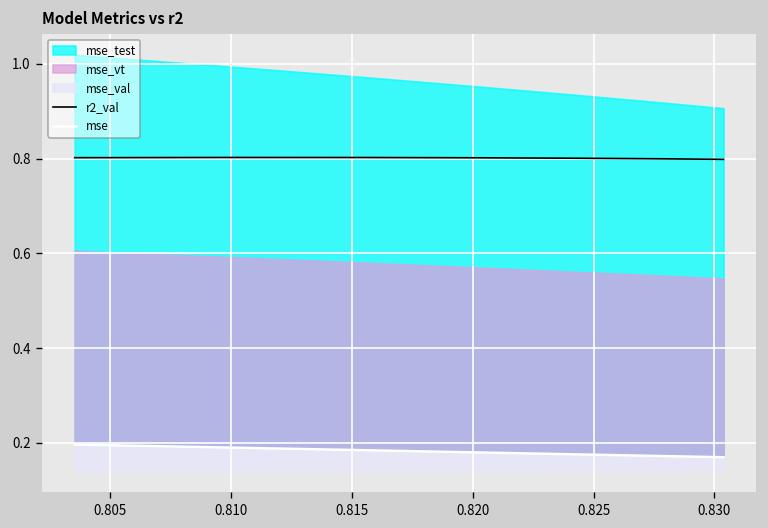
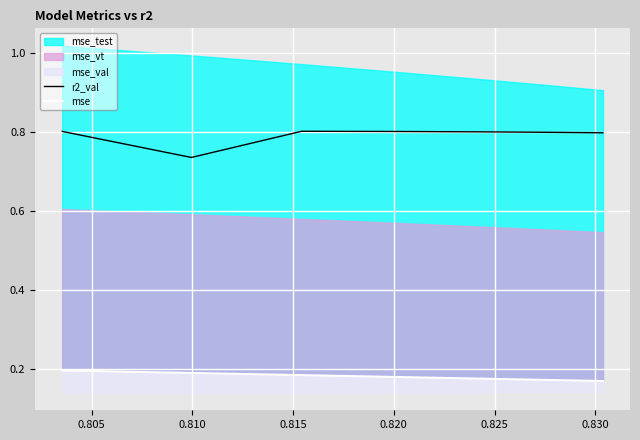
r2_val, 0.810: 0.80 -> 0.74
